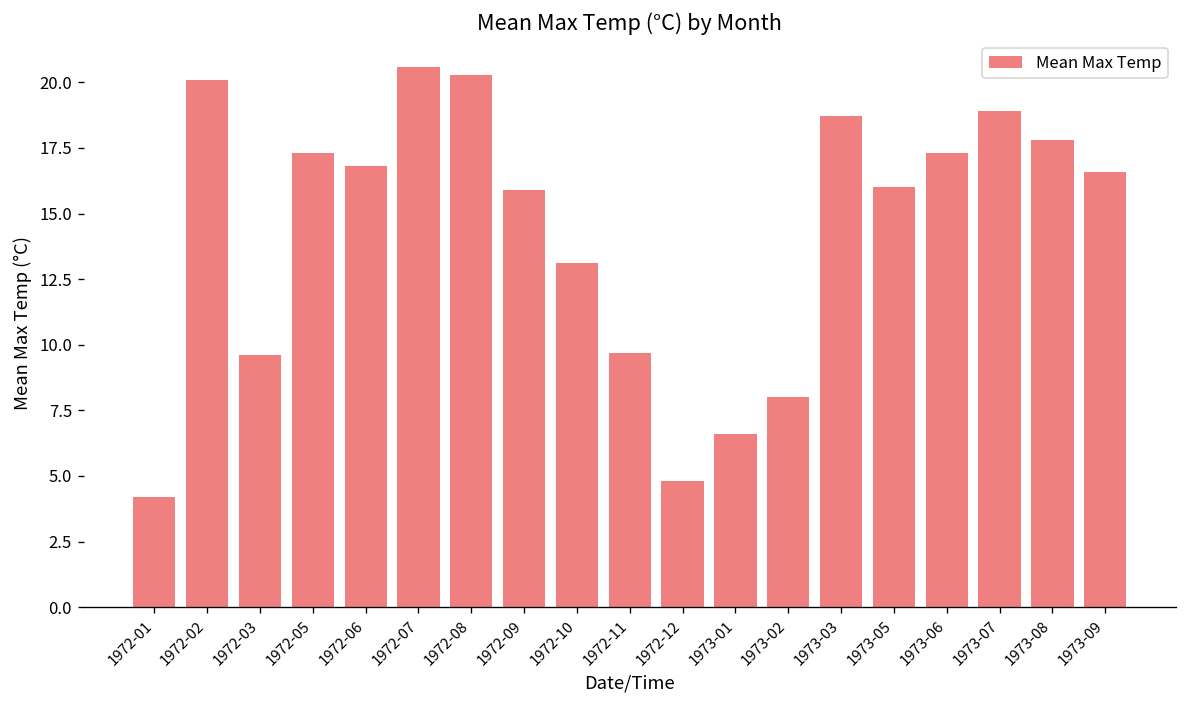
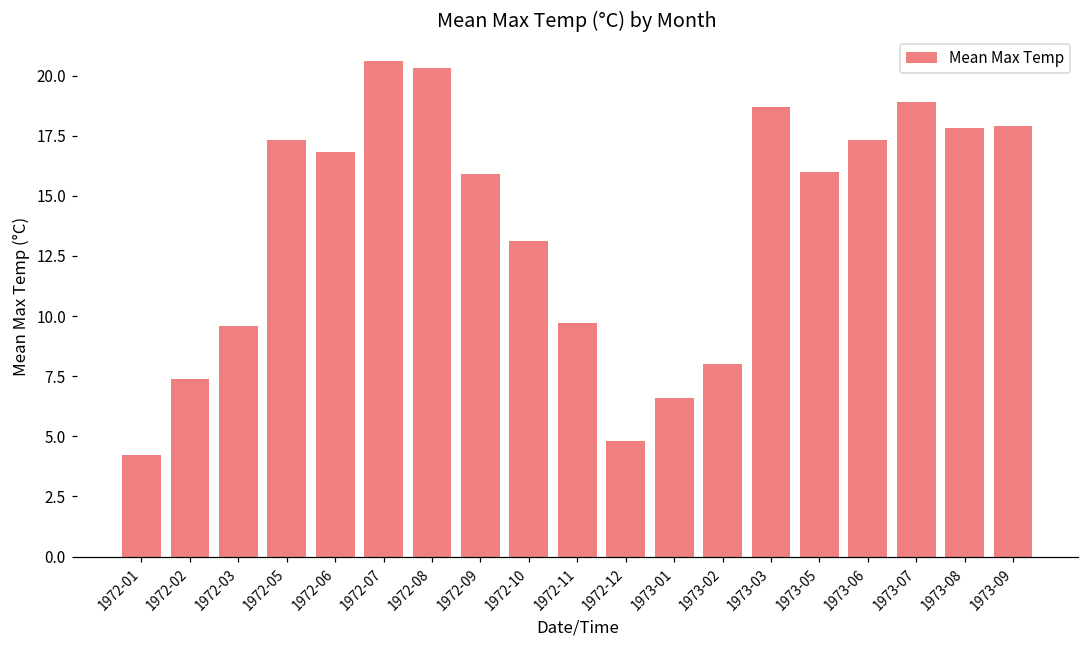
1972-02: 20.1 -> 7.4
1973-09: 16.6 -> 17.9
